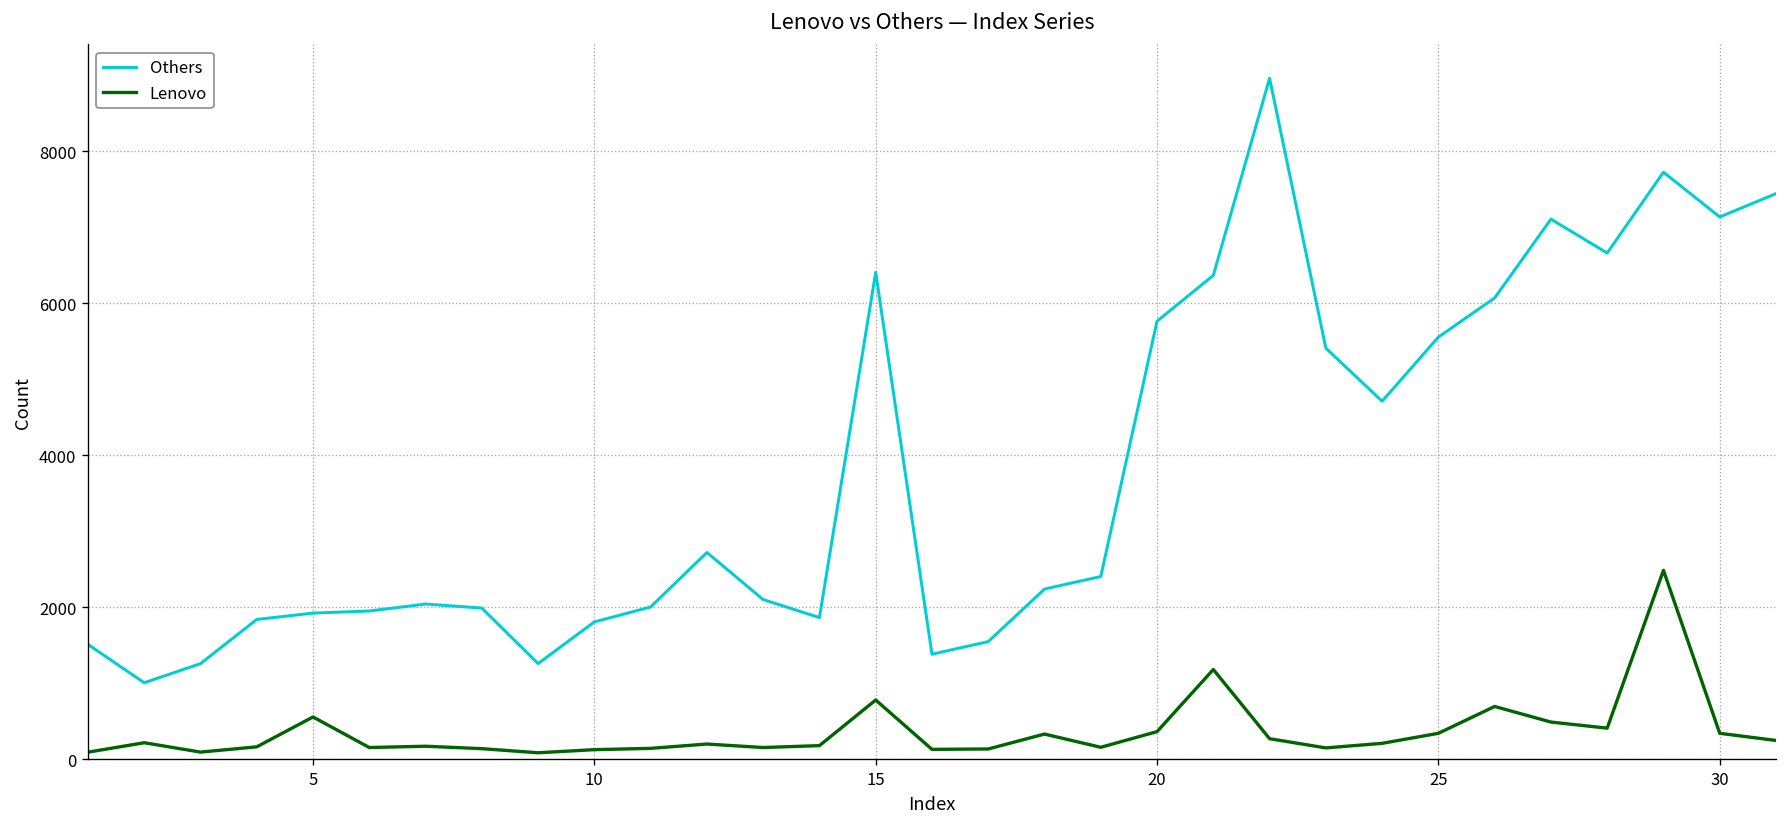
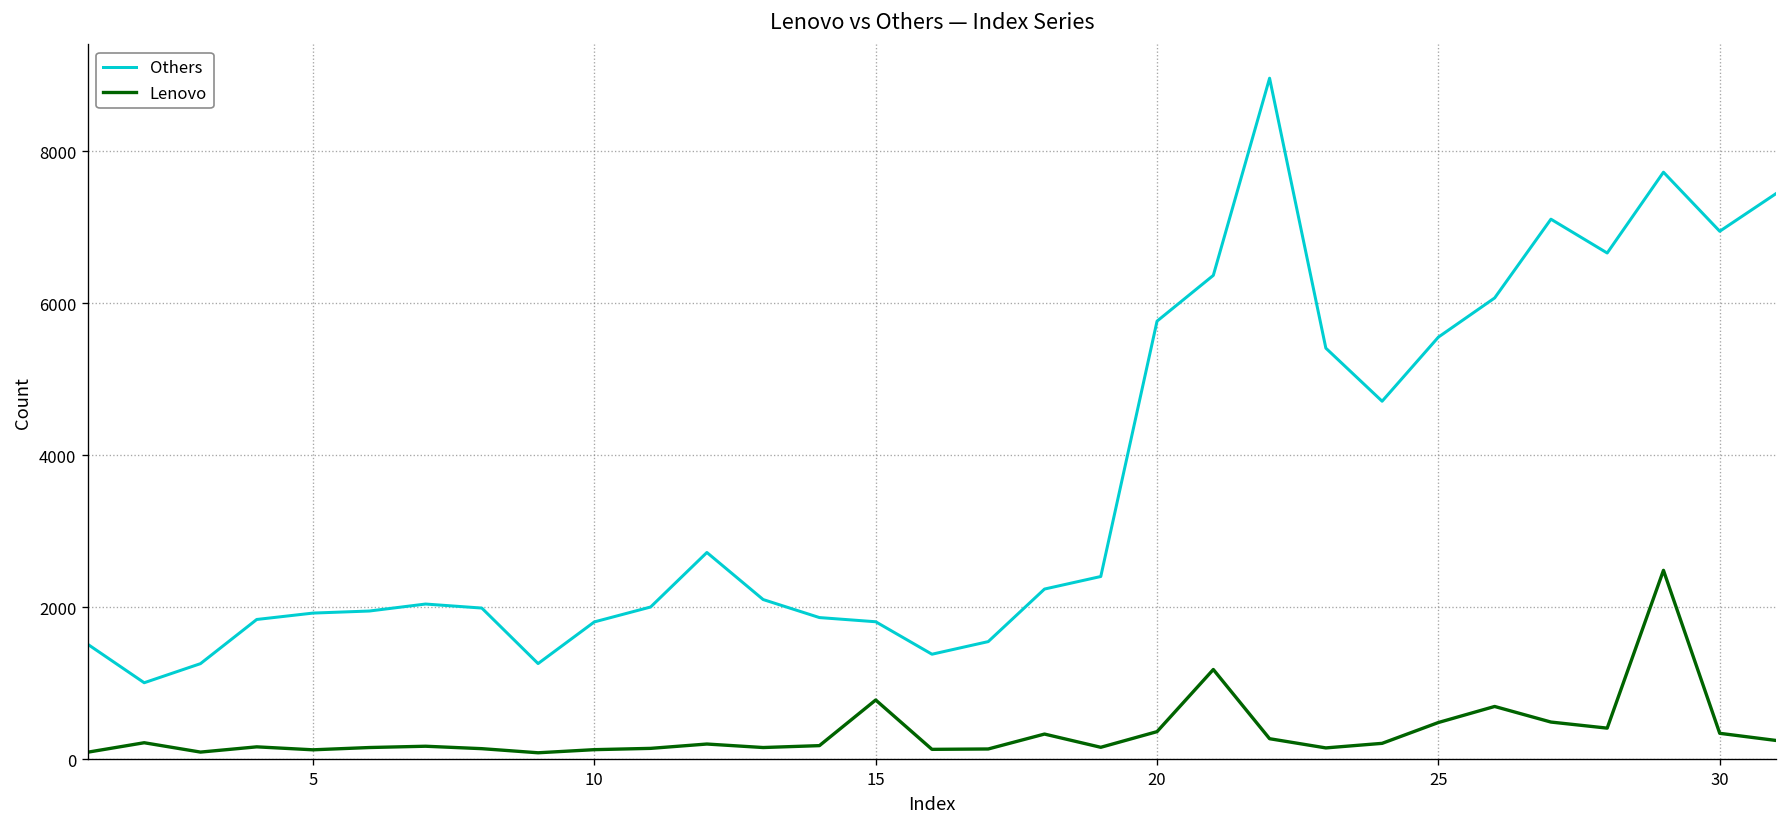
Lenovo, 5: 600 -> 100
Others, 15: 6400 -> 1800
Lenovo, 25: 300 -> 500
Others, 30: 7100 -> 6900
